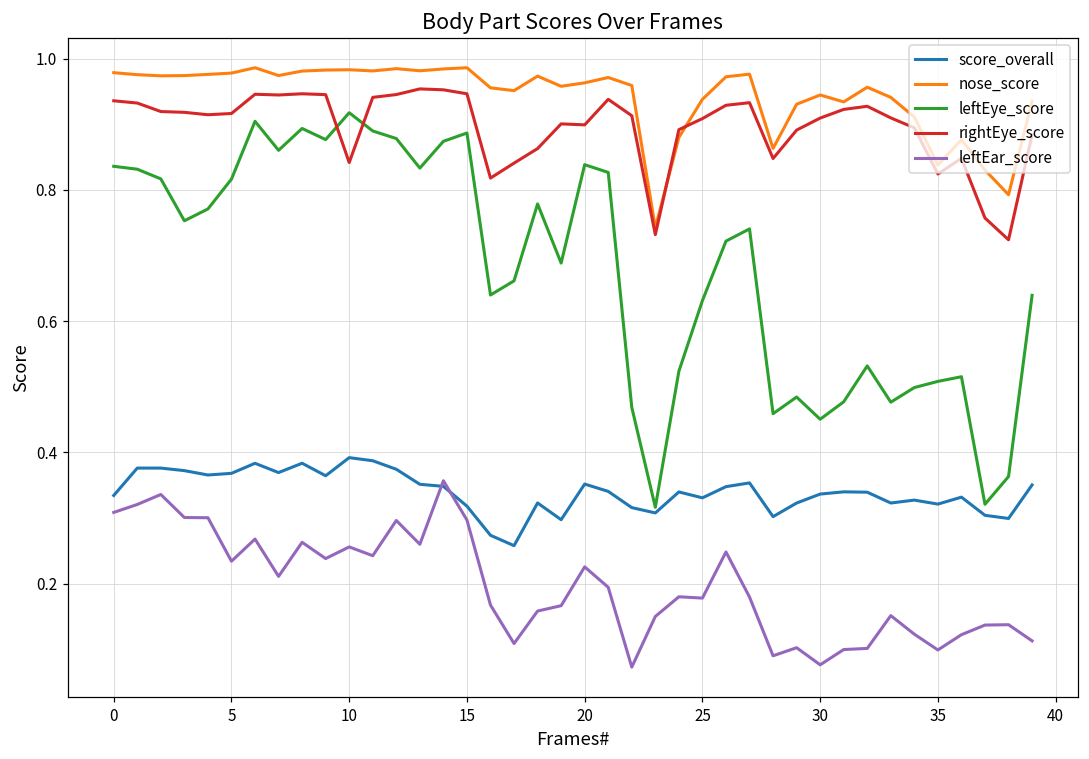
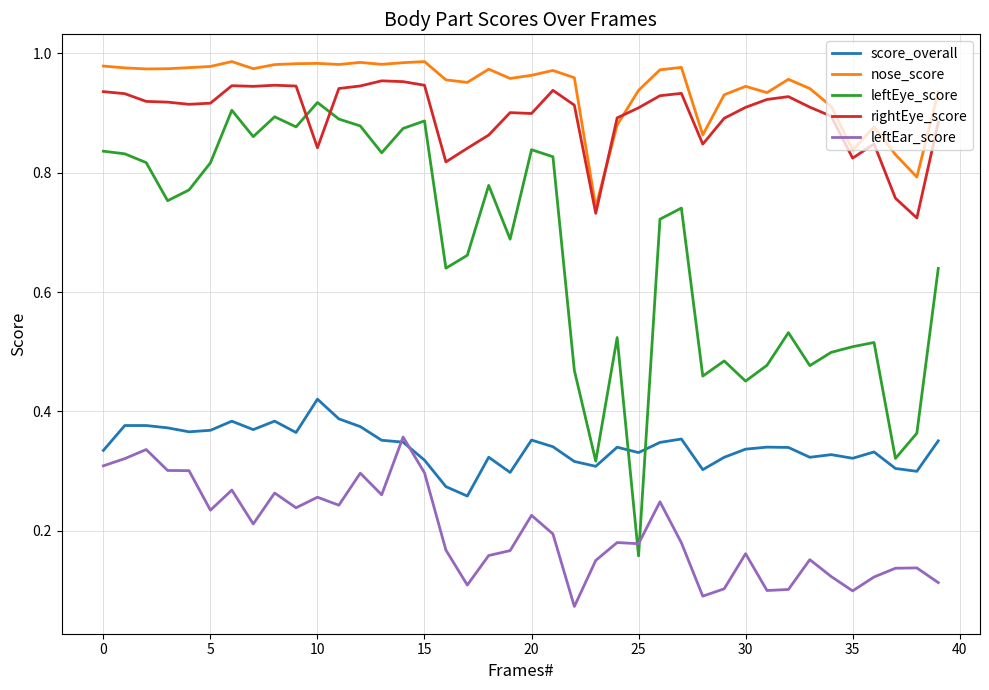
score_overall, 10: 0.39 -> 0.42
leftEye_score, 25: 0.63 -> 0.16
leftEar_score, 30: 0.08 -> 0.16
